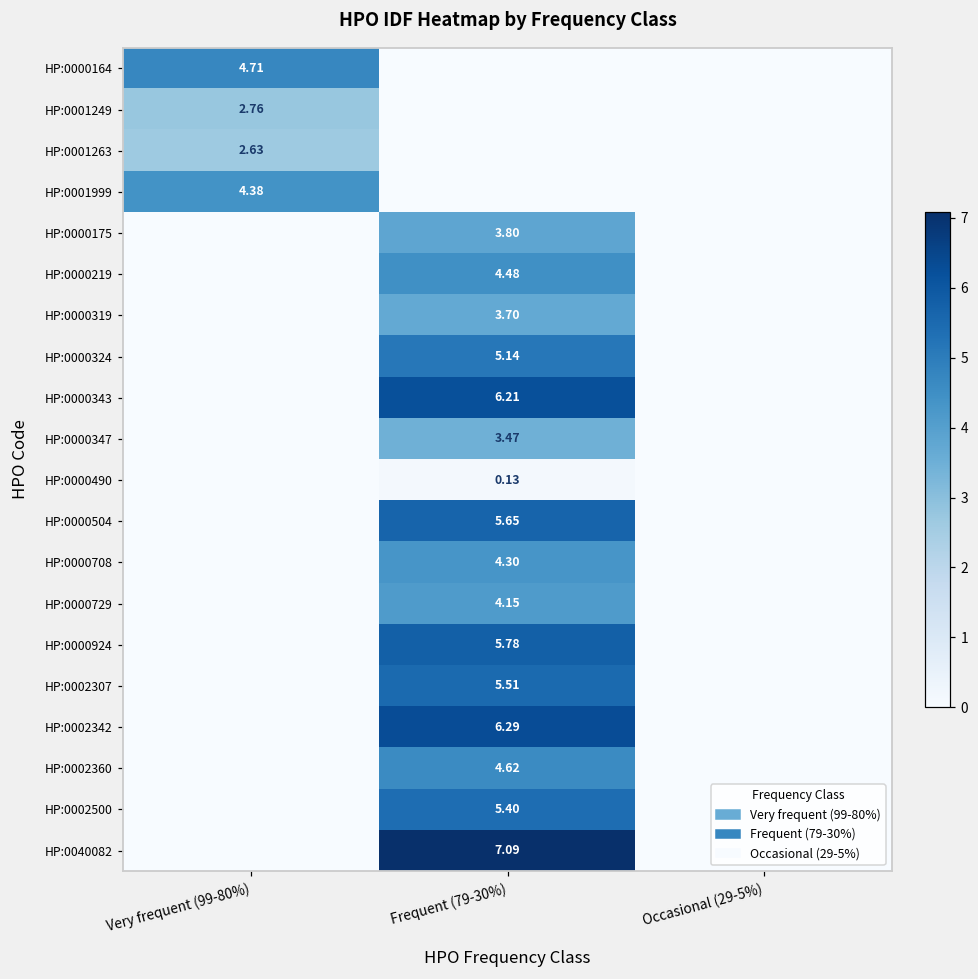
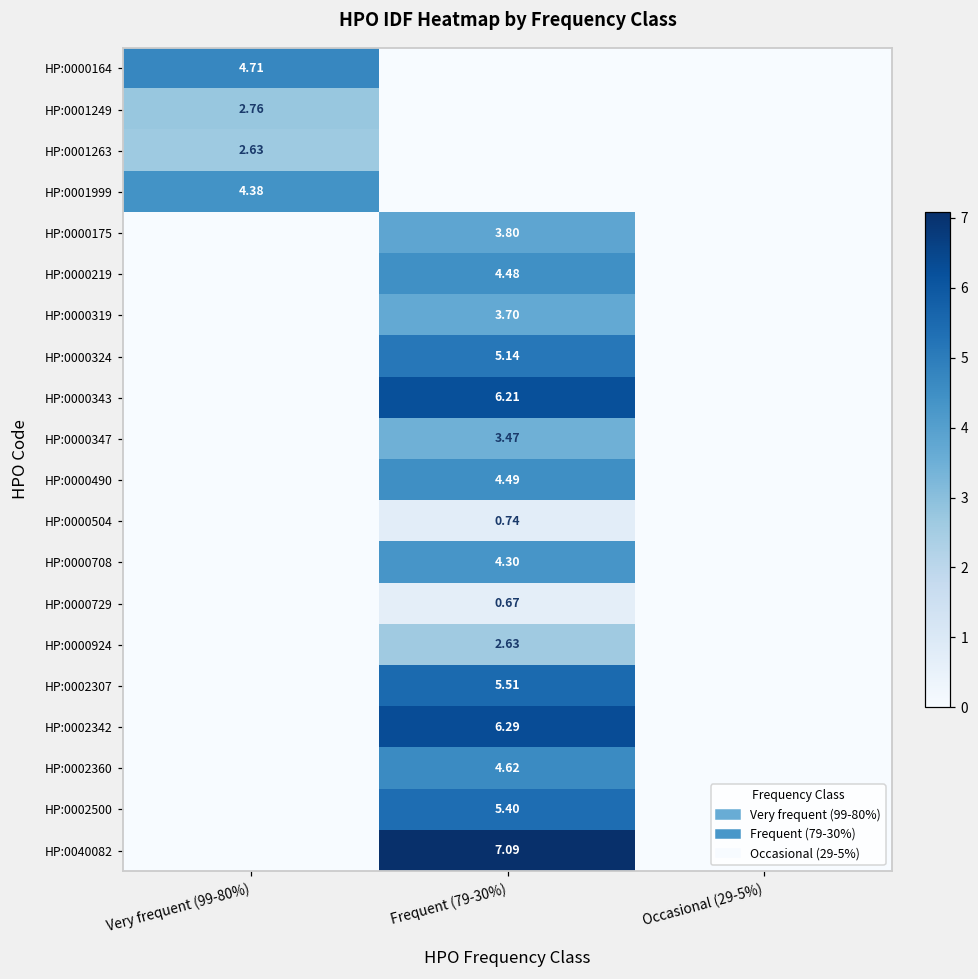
HP:0000490, Frequent (79-30%): 0.13 -> 4.49
HP:0000504, Frequent (79-30%): 5.65 -> 0.74
HP:0000729, Frequent (79-30%): 4.15 -> 0.67
HP:0000924, Frequent (79-30%): 5.78 -> 2.63
